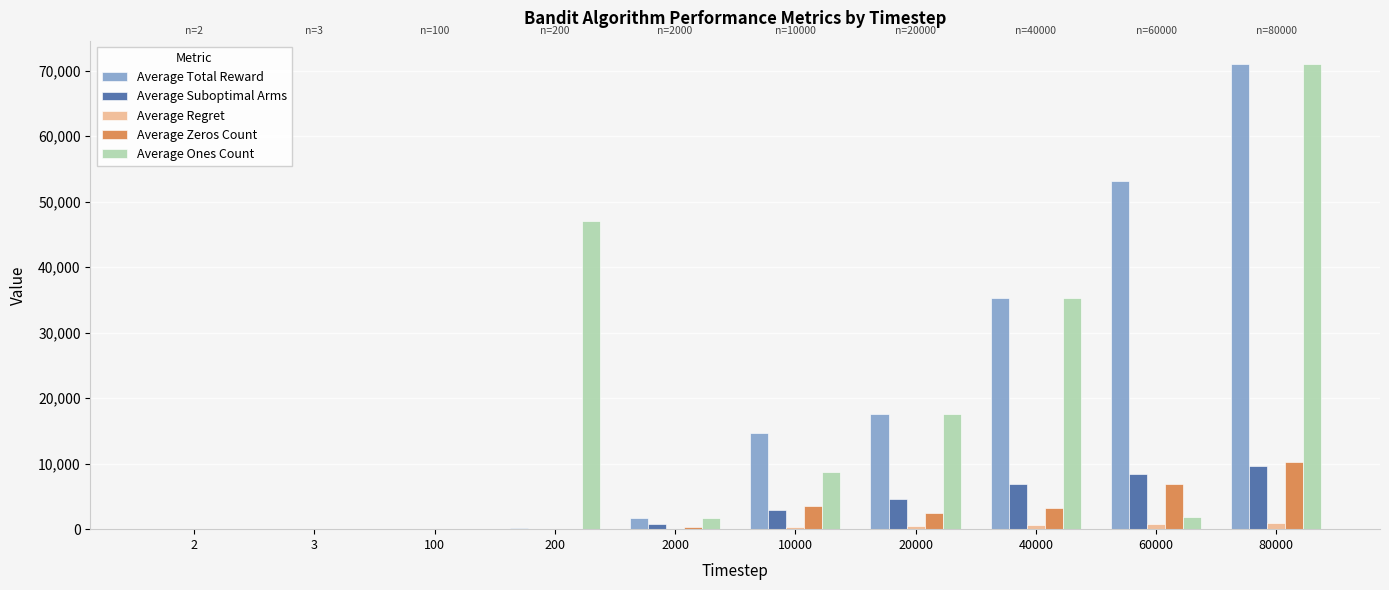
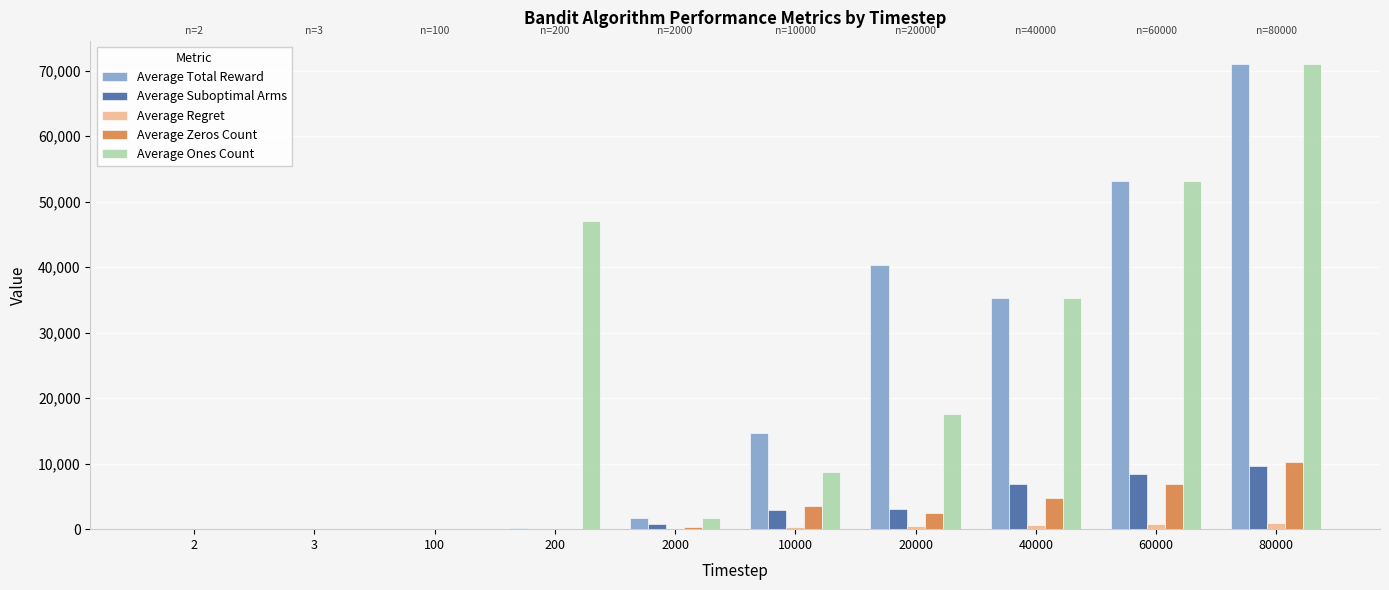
Average Total Reward, 20000: 18,000 -> 40,000
Average Suboptimal Arms, 20000: 5,000 -> 3,000
Average Zeros Count, 40000: 3,000 -> 5,000
Average Ones Count, 60000: 2,000 -> 53,000
